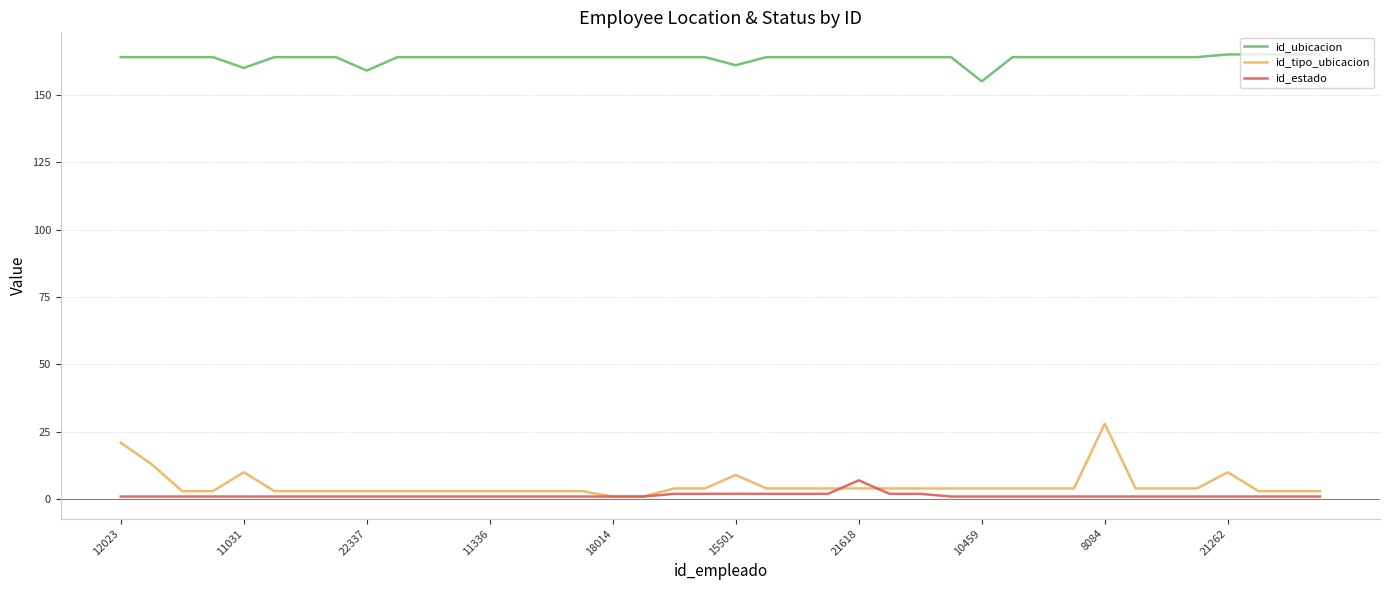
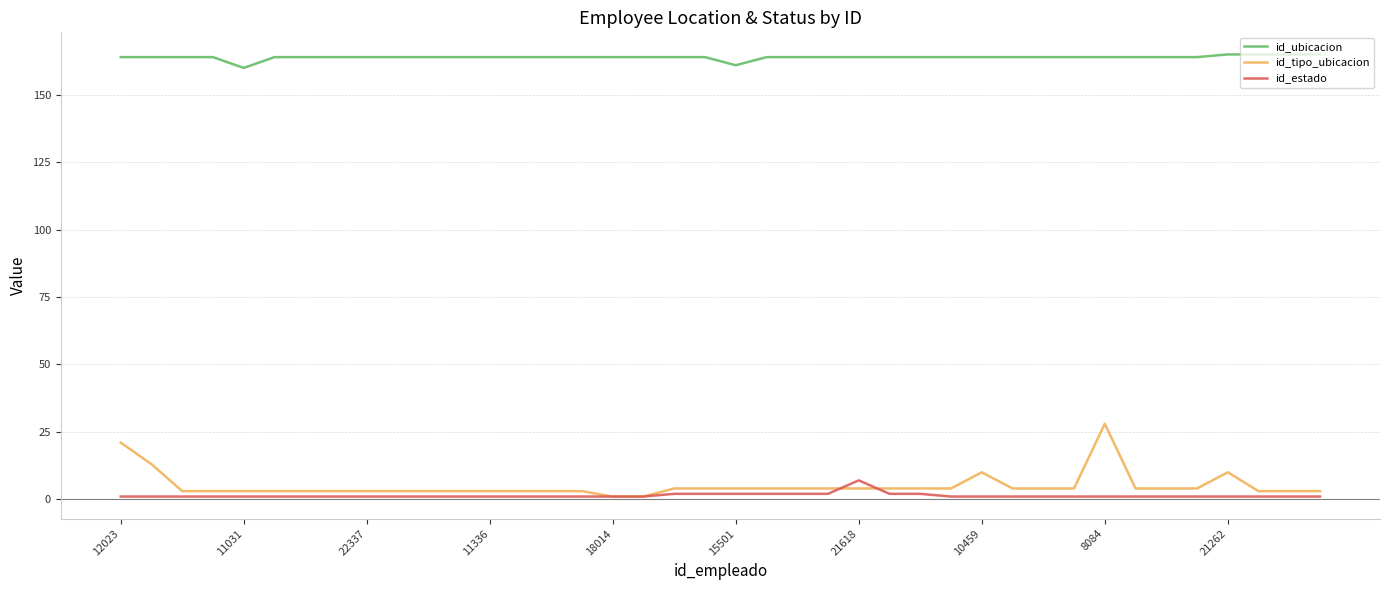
id_tipo_ubicacion, 11031: 10 -> 3
id_ubicacion, 22337: 159 -> 164
id_tipo_ubicacion, 15501: 9 -> 4
id_ubicacion, 10459: 155 -> 164
id_tipo_ubicacion, 10459: 4 -> 10
